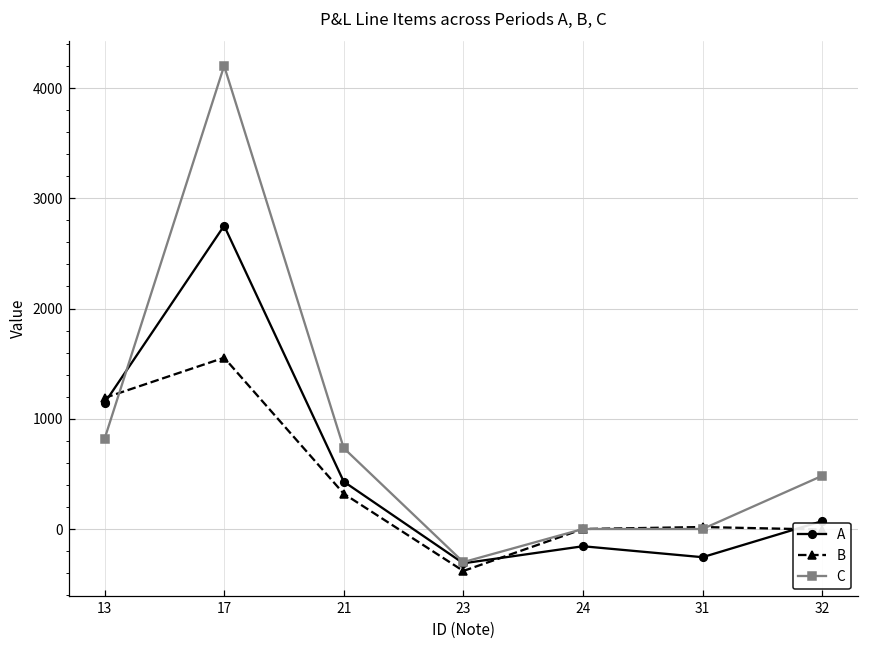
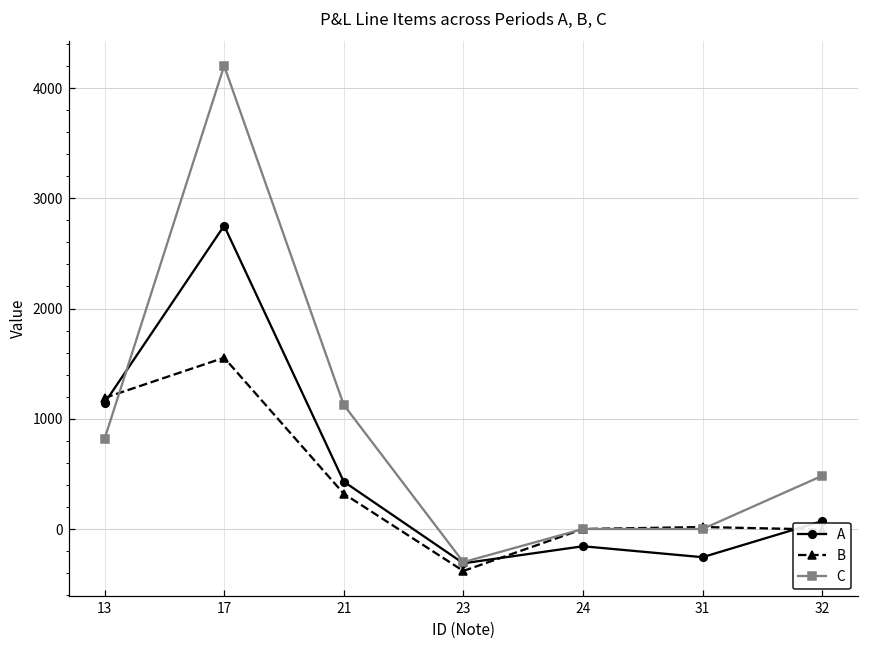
C, 21: 730 -> 1130
